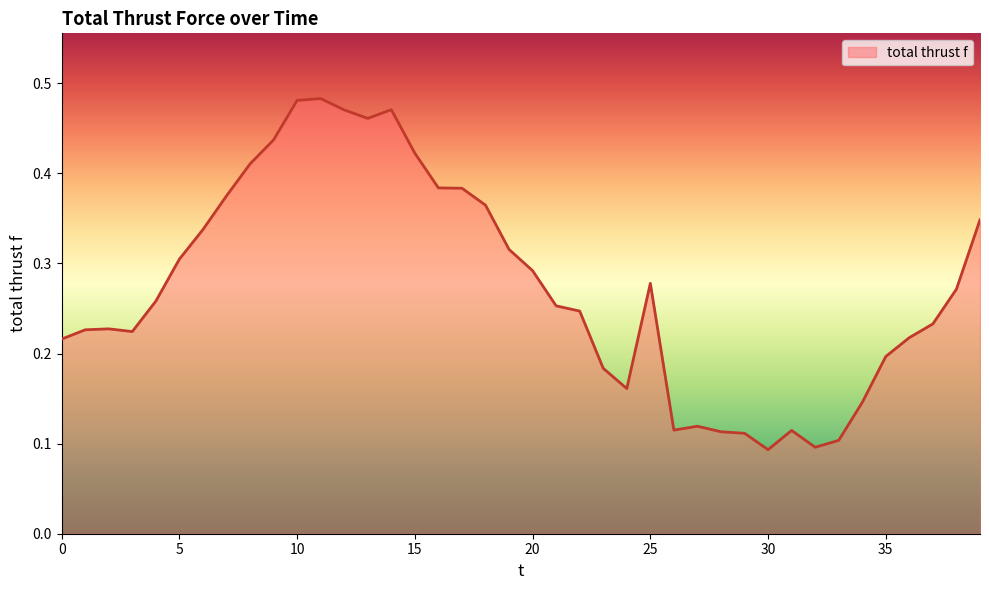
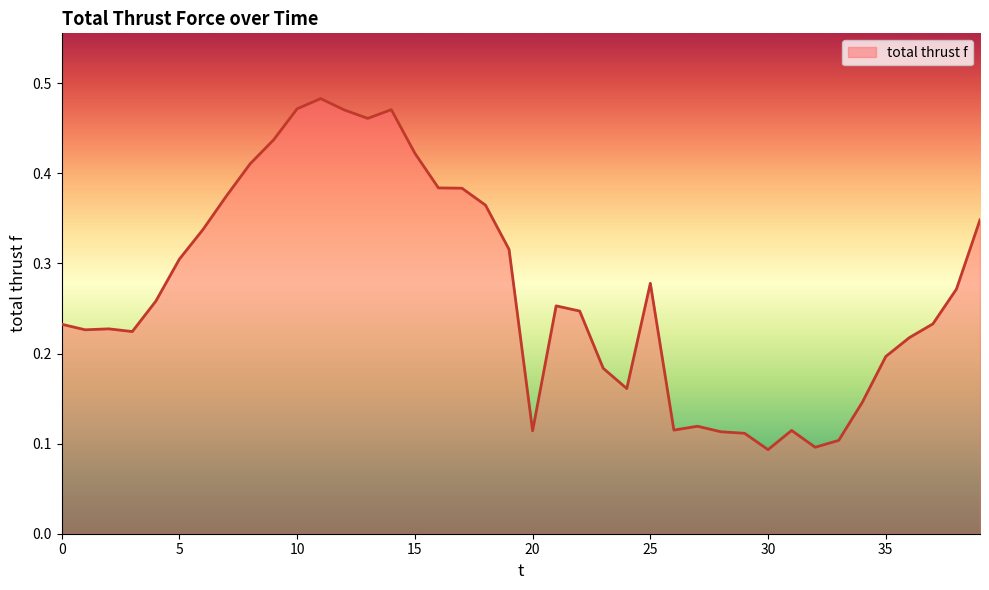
0: 0.22 -> 0.23
10: 0.48 -> 0.47
20: 0.29 -> 0.11
